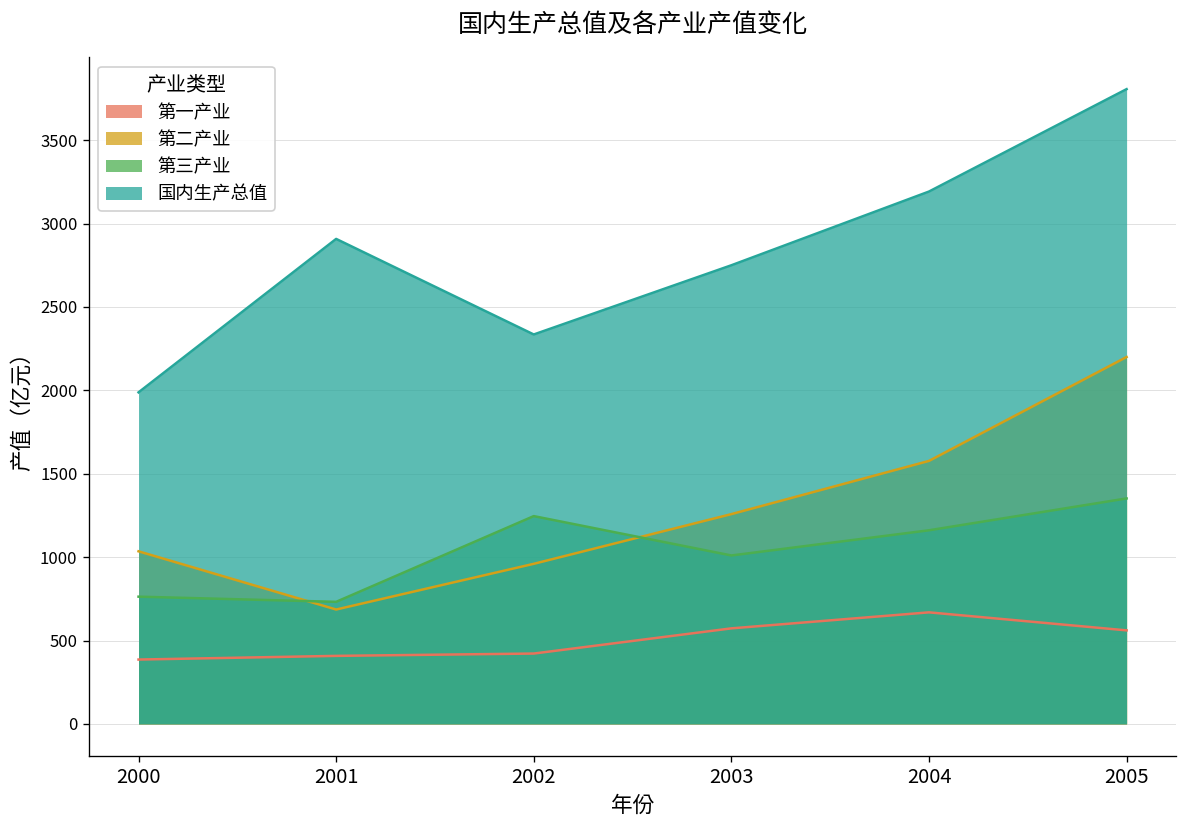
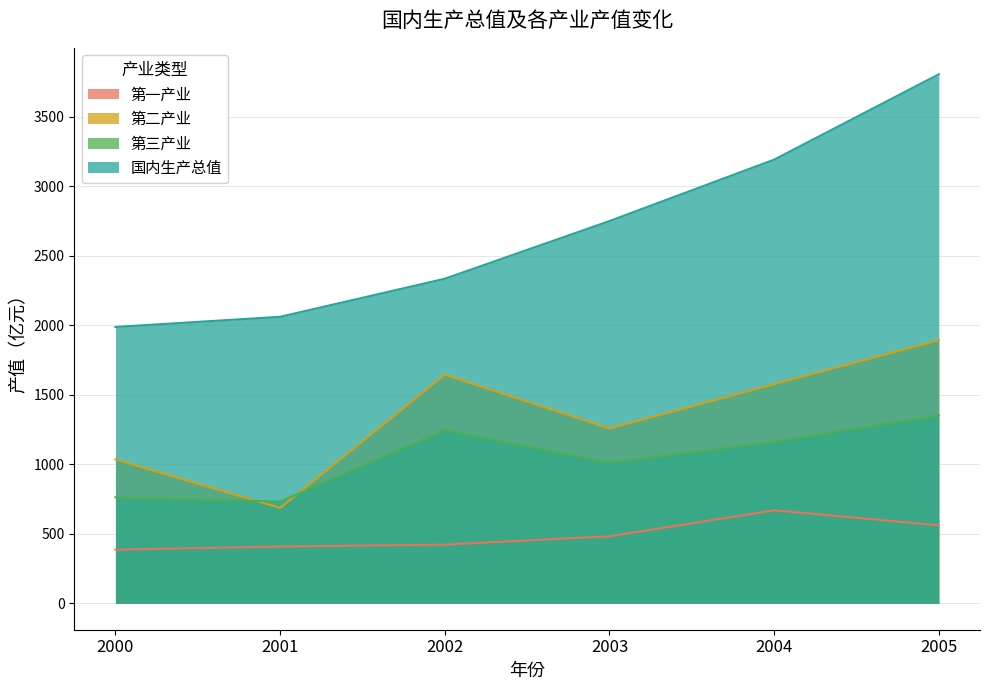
国内生产总值, 2001: 2910 -> 2060
第二产业, 2002: 960 -> 1650
第一产业, 2003: 570 -> 480
第二产业, 2005: 2200 -> 1890
